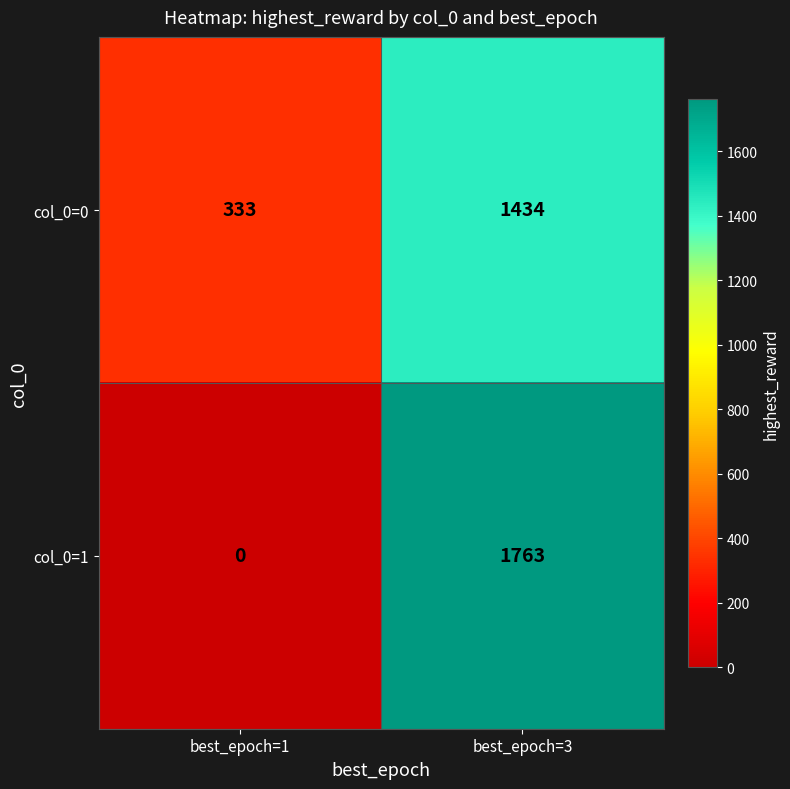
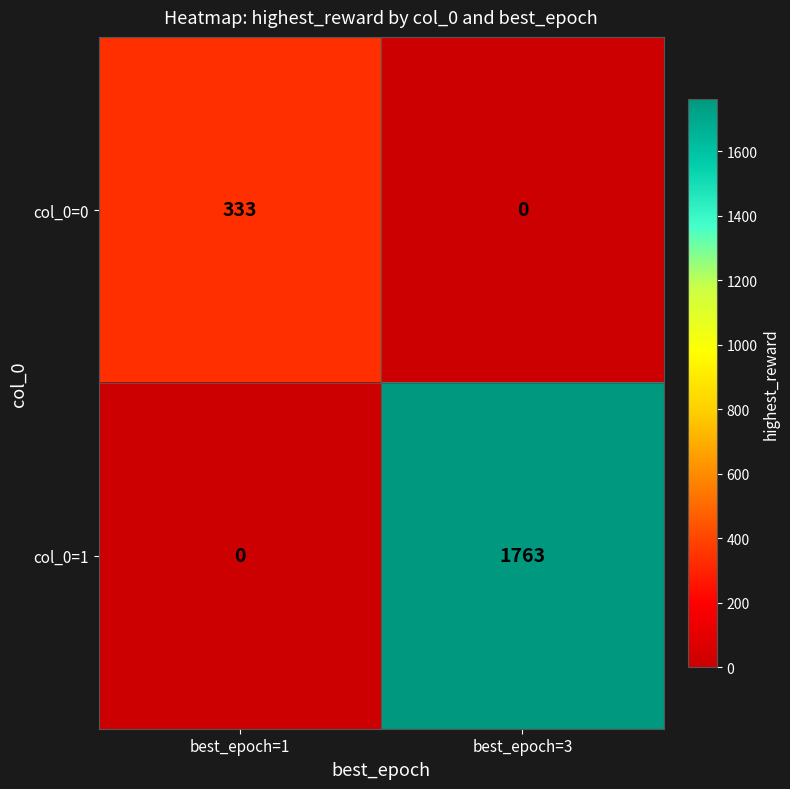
col_0=0, best_epoch=3: 1434 -> 0
